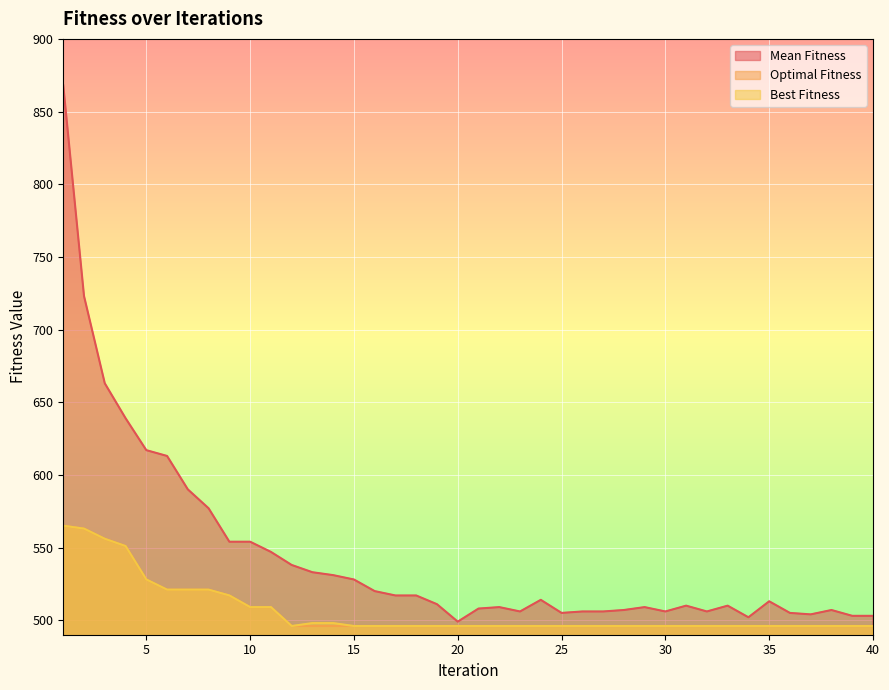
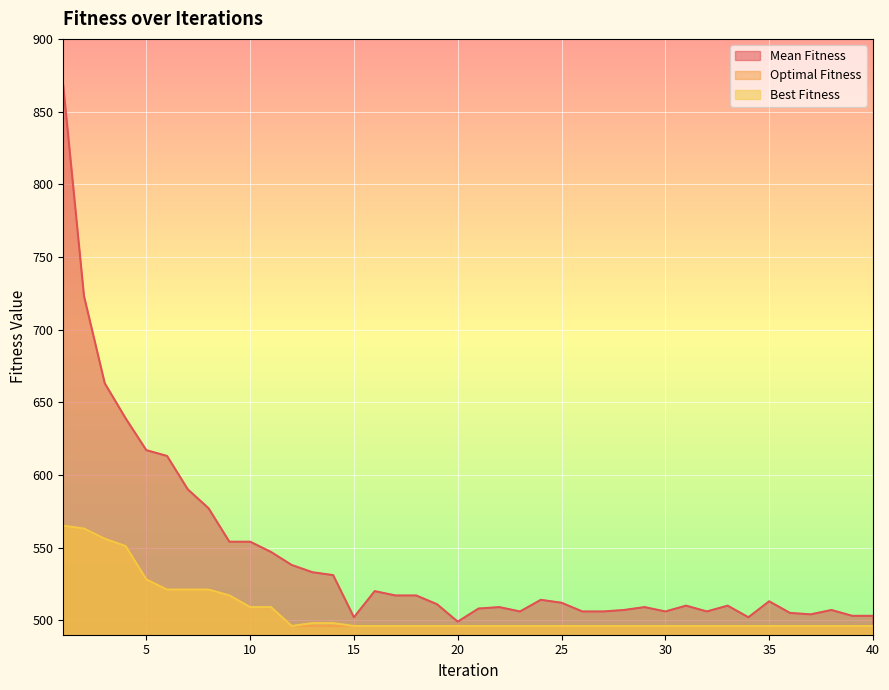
Mean Fitness, 15: 528 -> 502
Mean Fitness, 25: 505 -> 512
